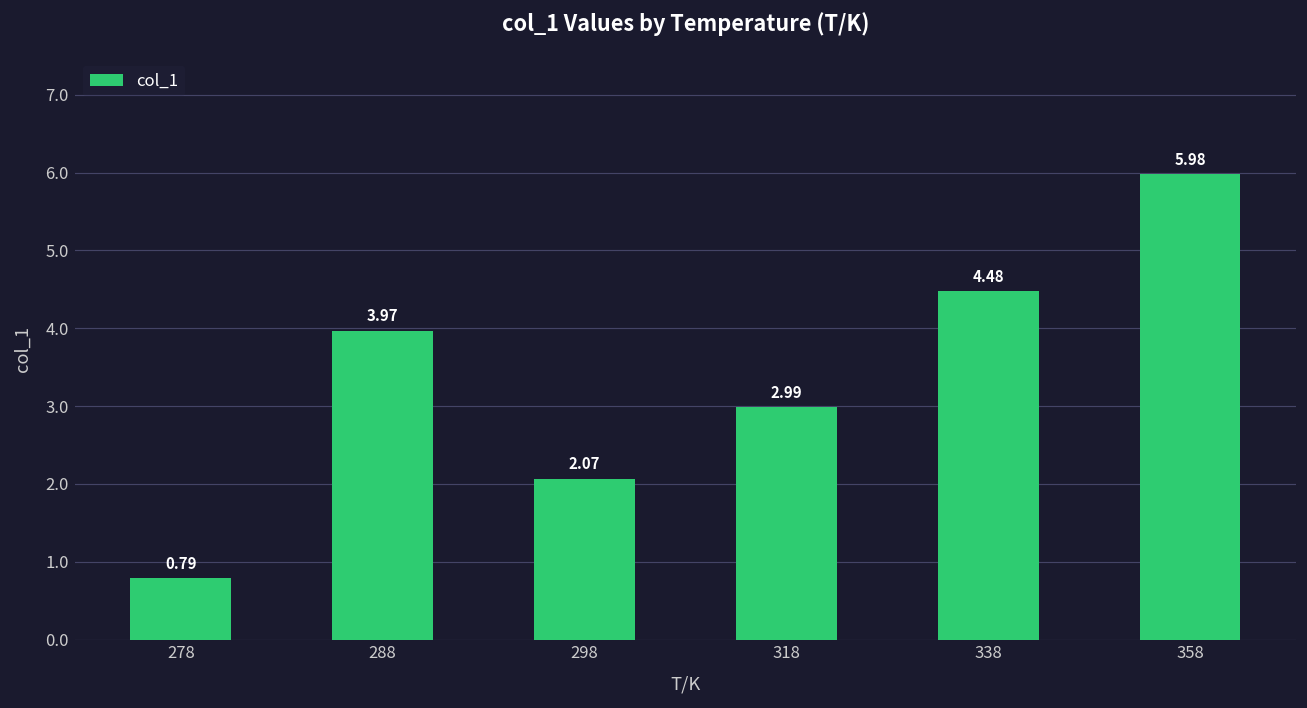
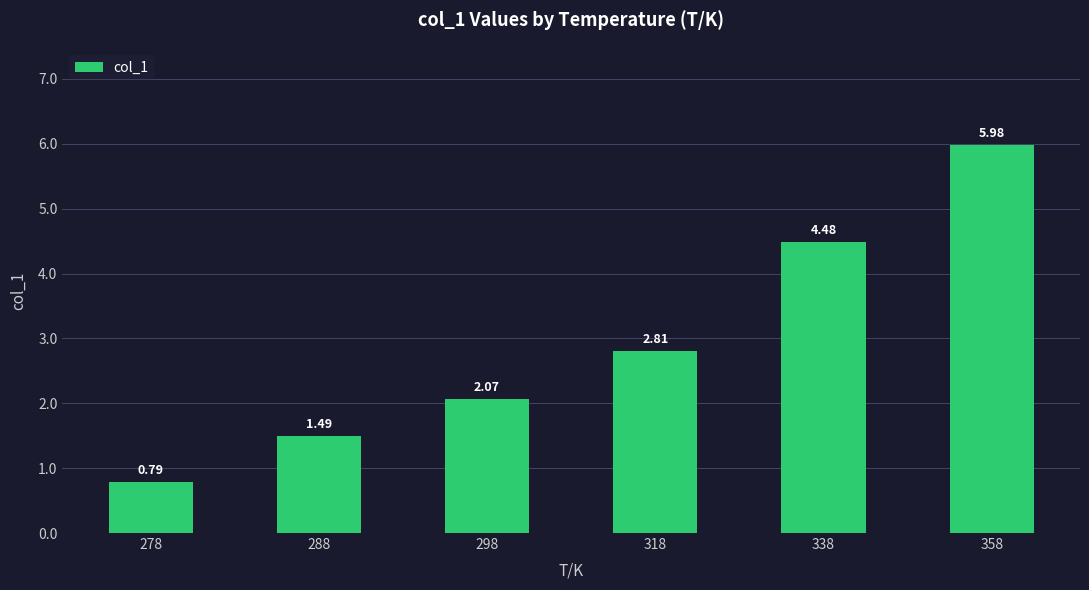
288: 3.97 -> 1.49
318: 2.99 -> 2.81
